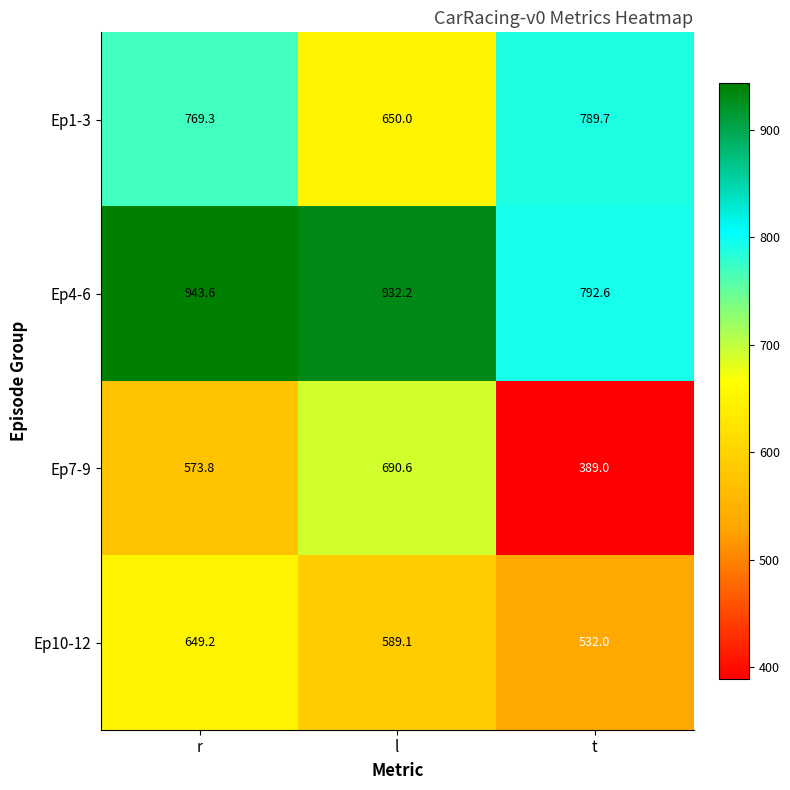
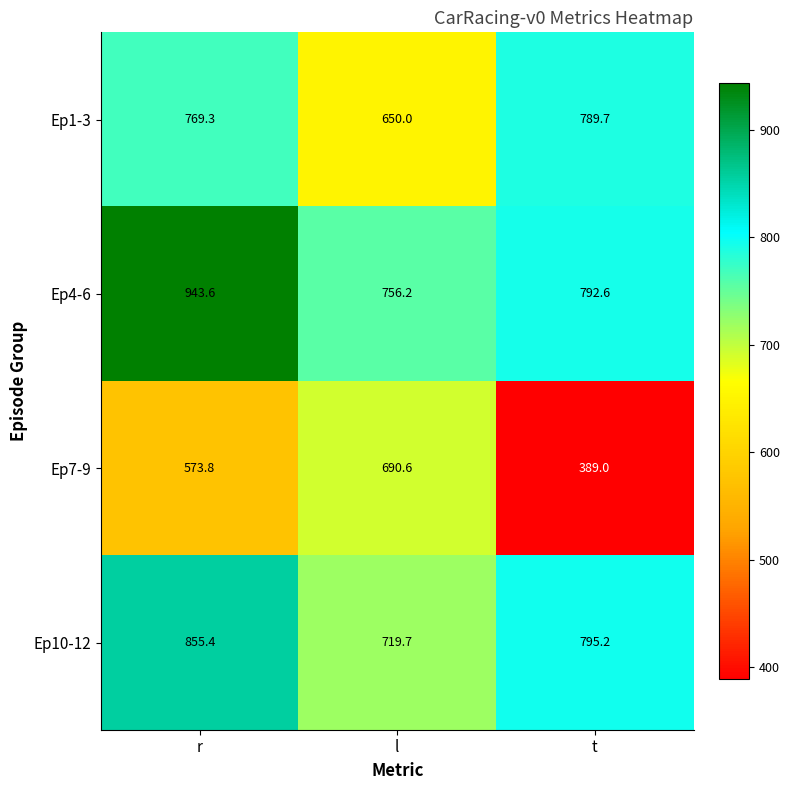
Ep4-6, l: 932.2 -> 756.2
Ep10-12, r: 649.2 -> 855.4
Ep10-12, l: 589.1 -> 719.7
Ep10-12, t: 532.0 -> 795.2
